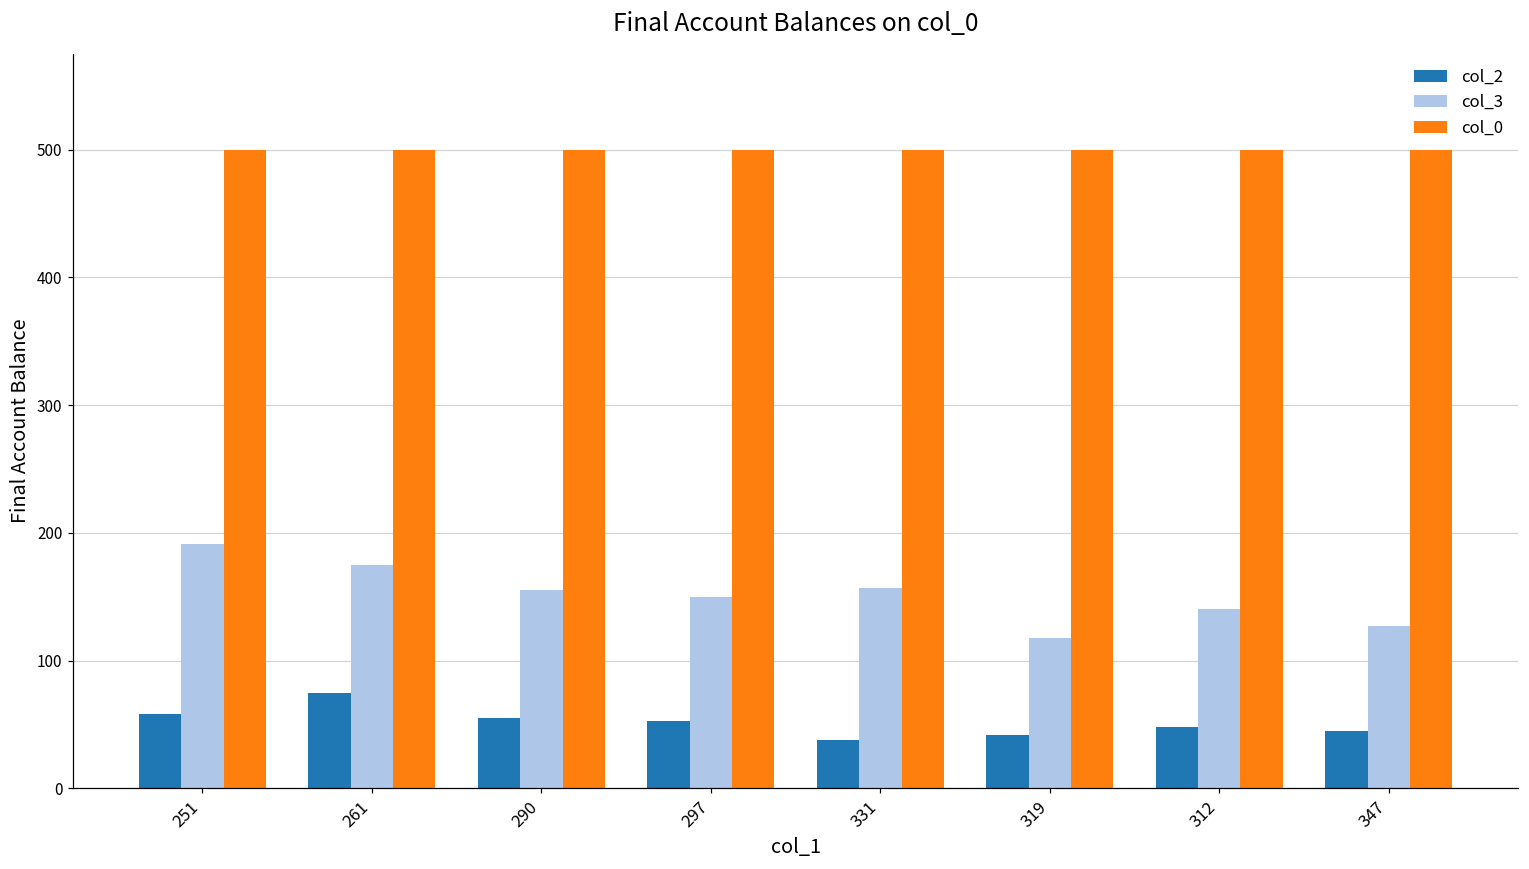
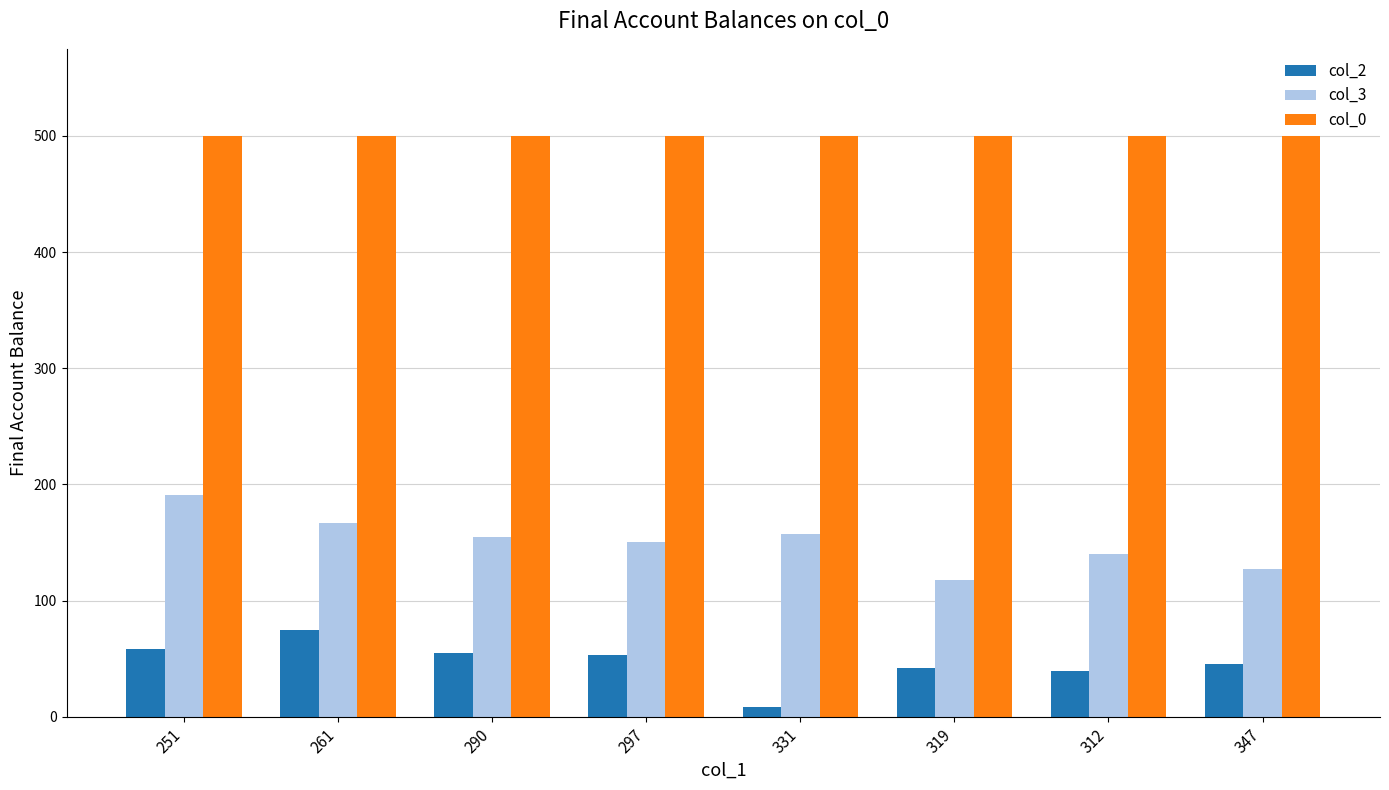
col_3, 261: 175 -> 167
col_2, 331: 38 -> 8
col_2, 312: 48 -> 39
